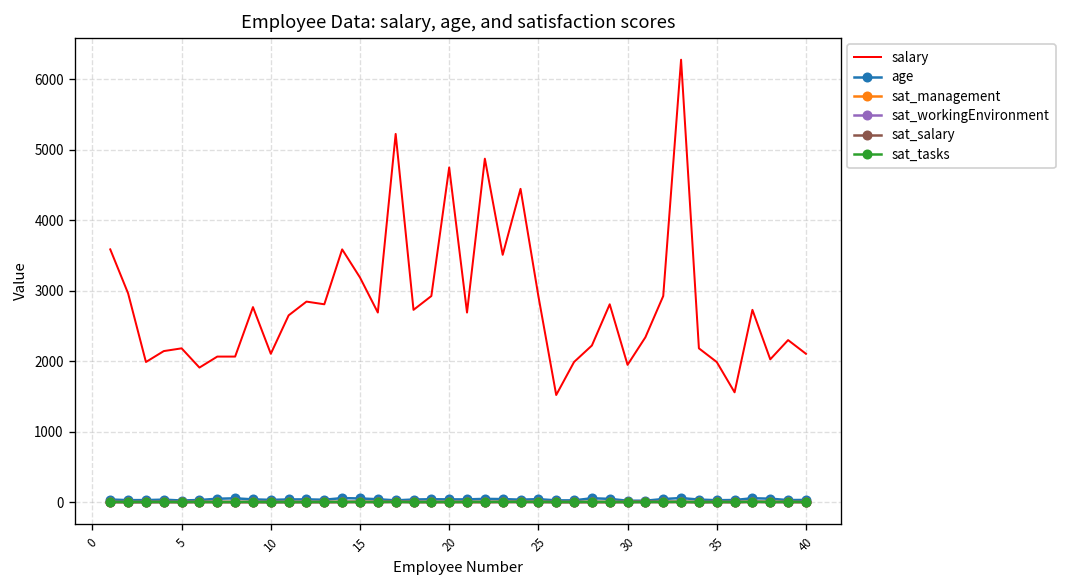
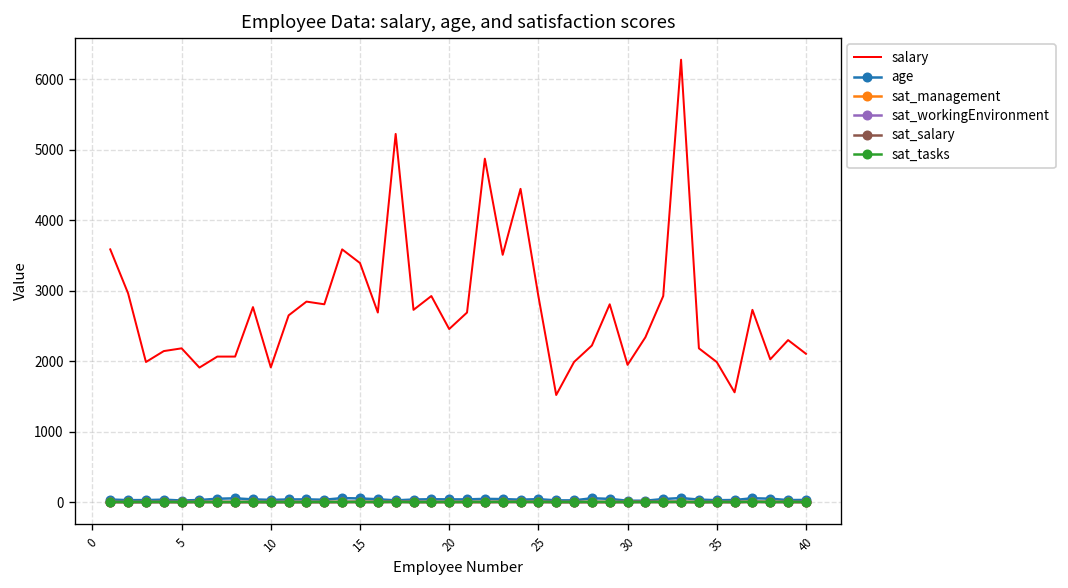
salary, 10: 2100 -> 1900
salary, 15: 3200 -> 3400
salary, 20: 4700 -> 2500
